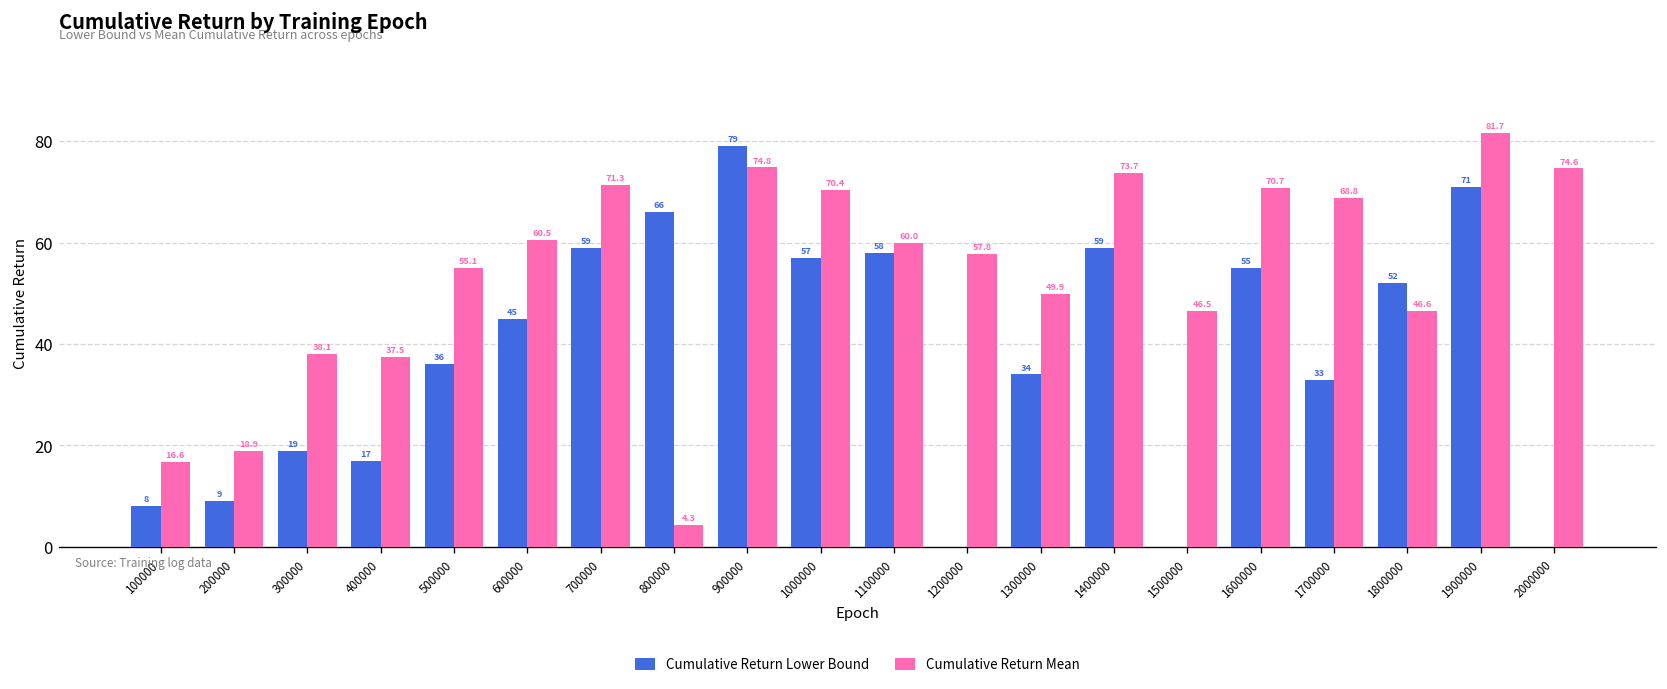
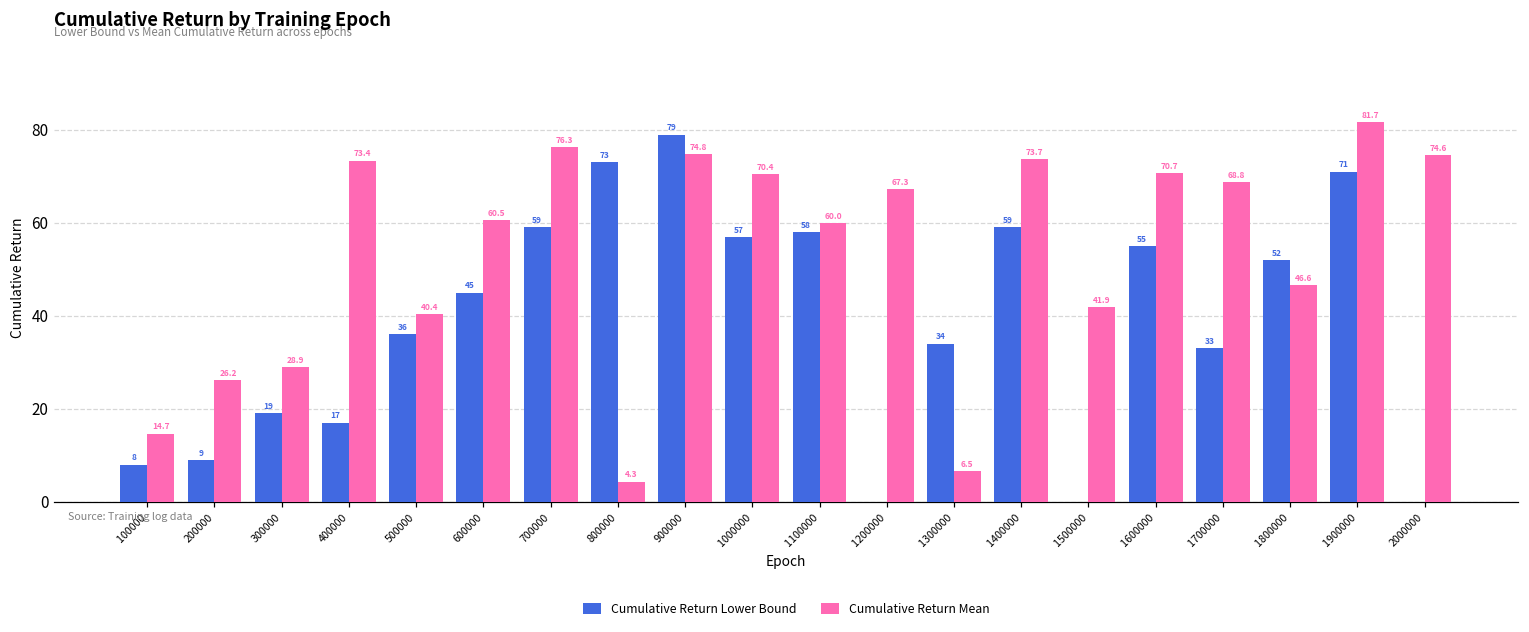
Cumulative Return Mean, 100000: 16.6 -> 14.7
Cumulative Return Mean, 200000: 18.9 -> 26.2
Cumulative Return Mean, 300000: 38.1 -> 28.9
Cumulative Return Mean, 400000: 37.5 -> 73.4
Cumulative Return Mean, 500000: 55.1 -> 40.4
Cumulative Return Mean, 700000: 71.3 -> 76.3
Cumulative Return Lower Bound, 800000: 66 -> 73
Cumulative Return Mean, 1200000: 57.8 -> 67.3
Cumulative Return Mean, 1300000: 49.9 -> 6.5
Cumulative Return Mean, 1500000: 46.5 -> 41.9
